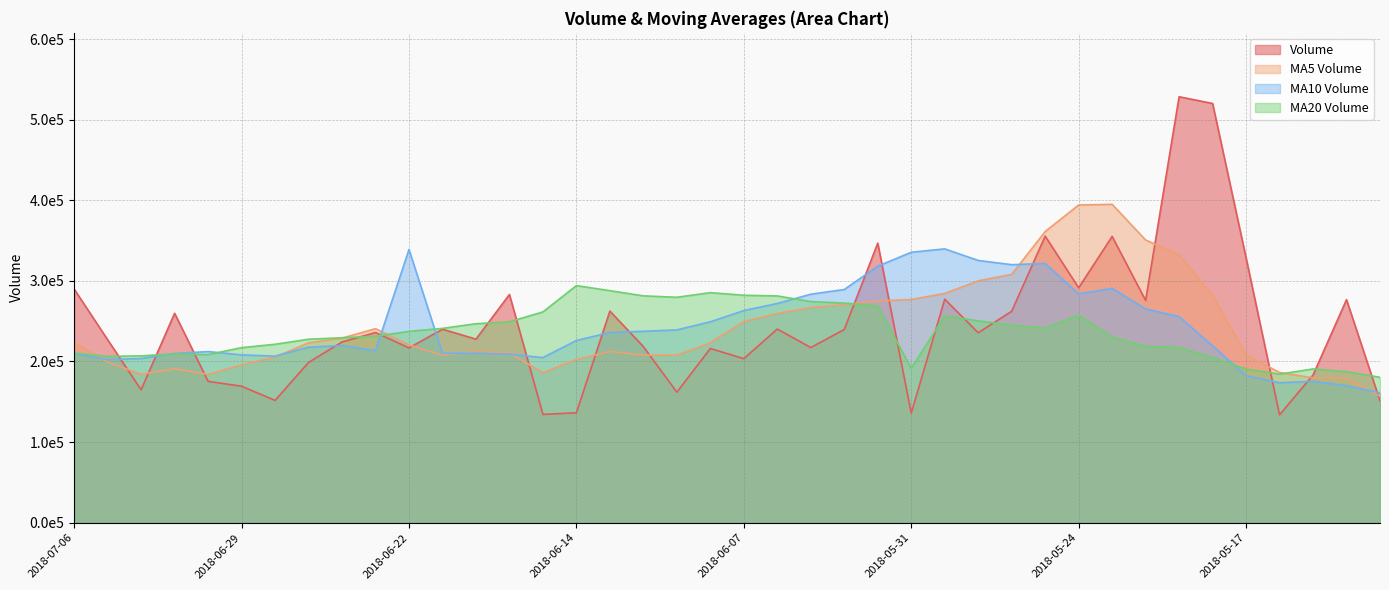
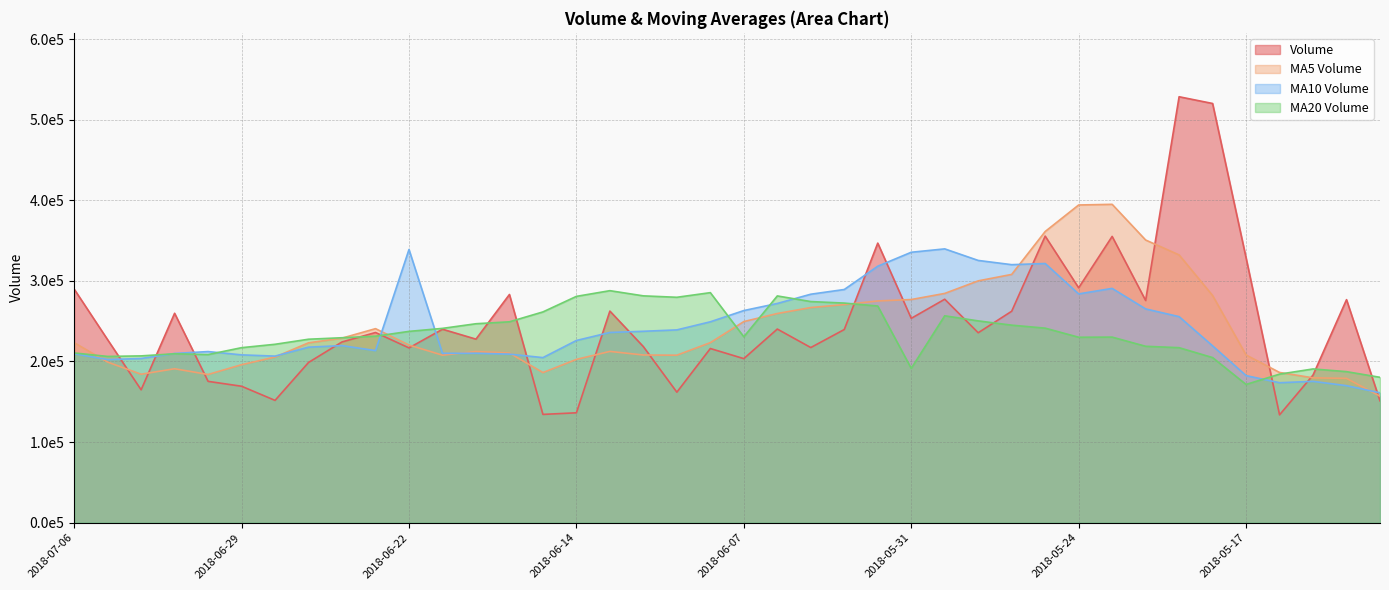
MA20 Volume, 2018-06-14: 290000 -> 280000
MA20 Volume, 2018-06-07: 280000 -> 230000
Volume, 2018-05-31: 140000 -> 250000
MA20 Volume, 2018-05-24: 260000 -> 230000
MA20 Volume, 2018-05-17: 190000 -> 170000
